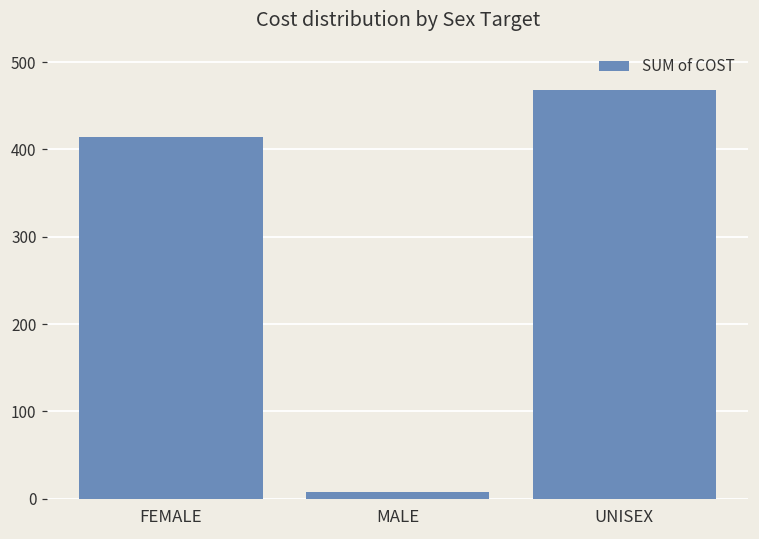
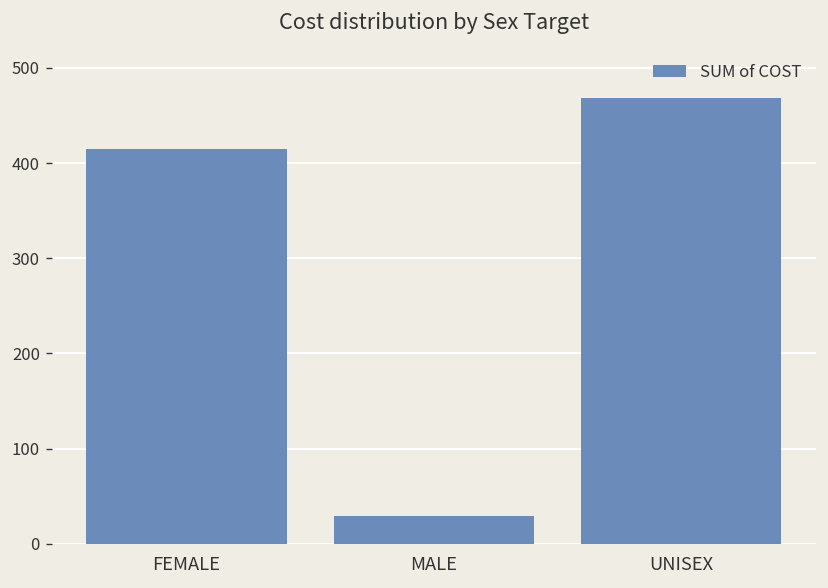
MALE: 10 -> 30
